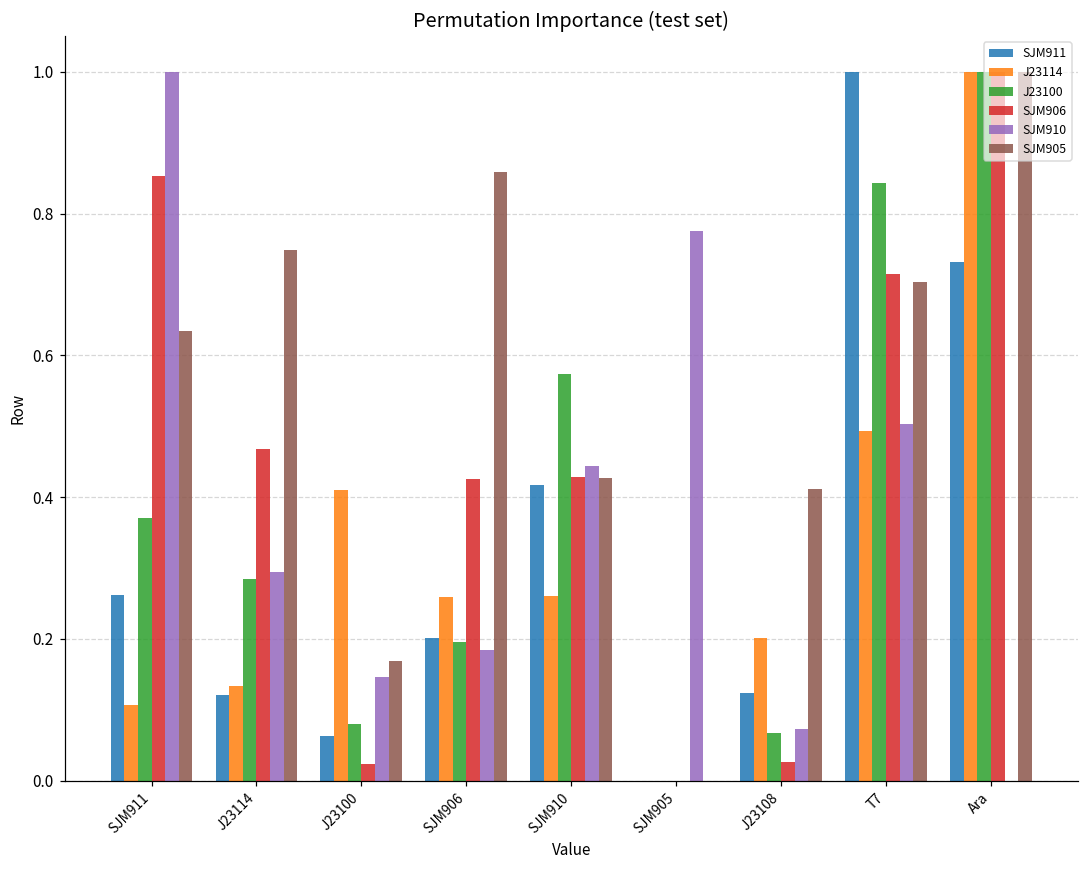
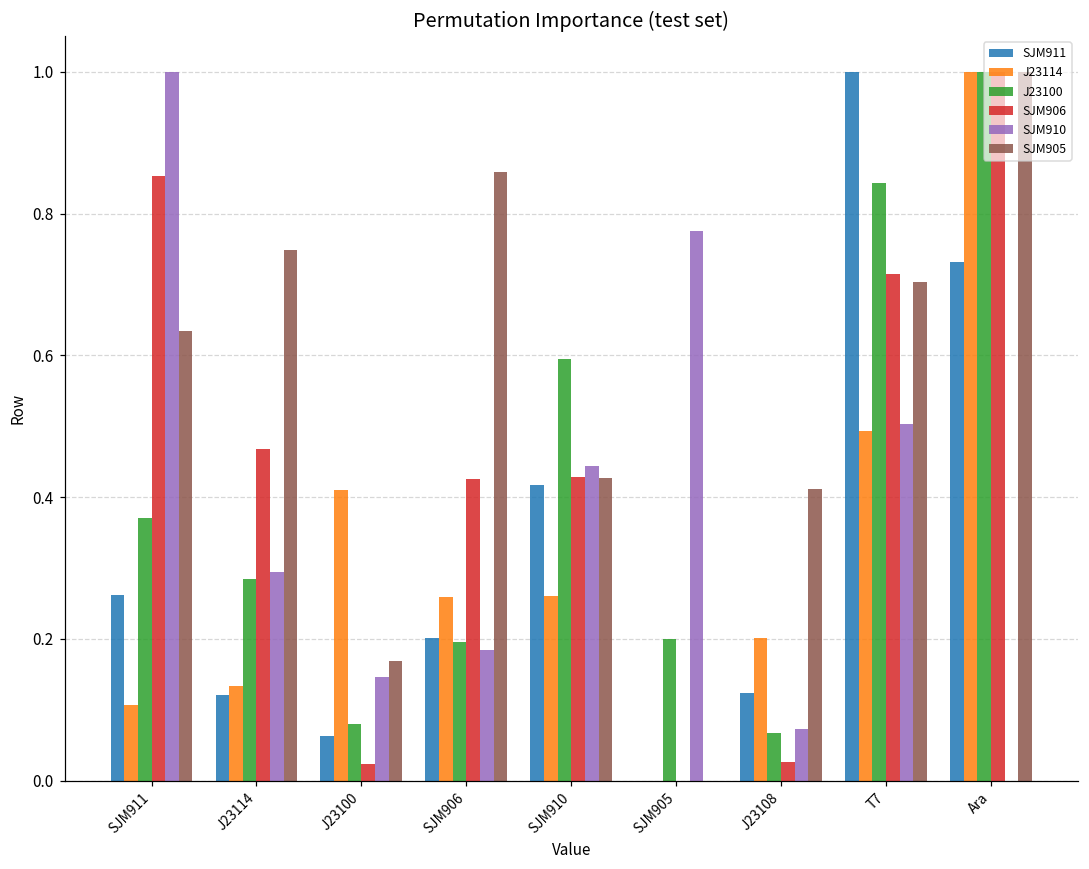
J23100, SJM910: 0.57 -> 0.59
J23100, SJM905: 0.0 -> 0.2
